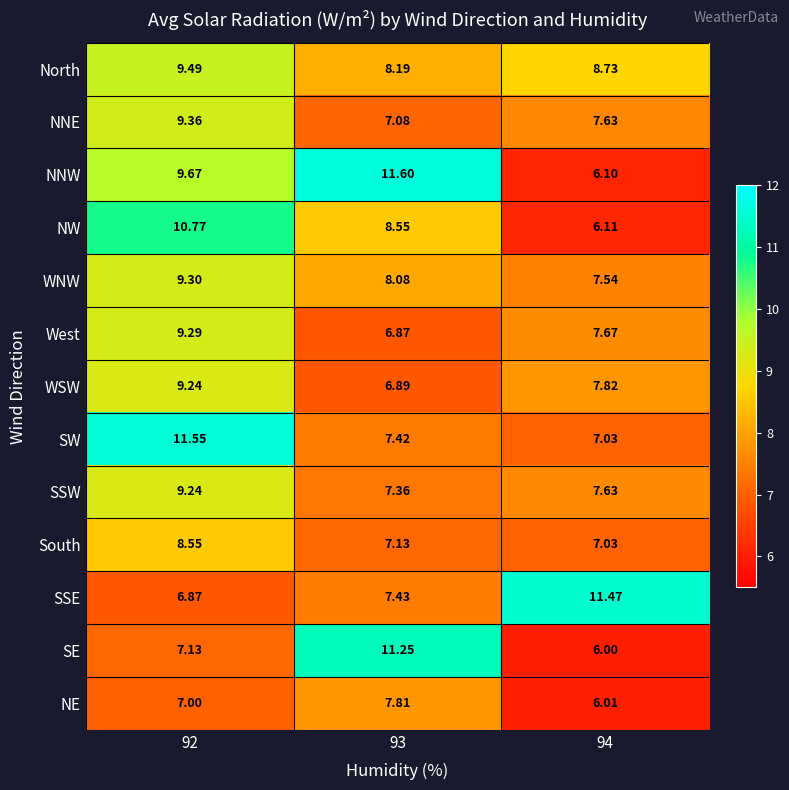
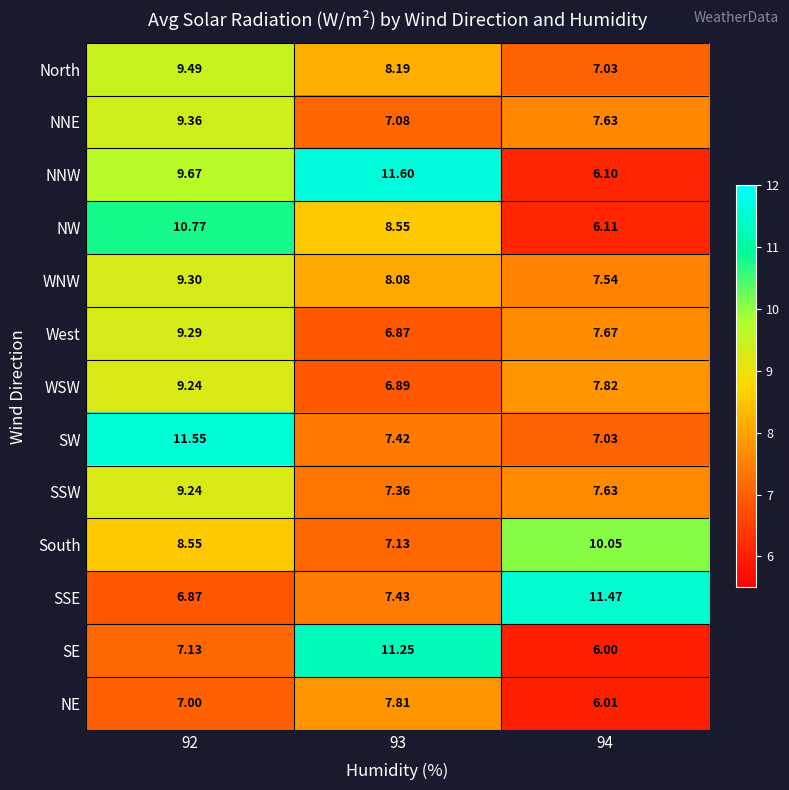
North, 94: 8.73 -> 7.03
South, 94: 7.03 -> 10.05
